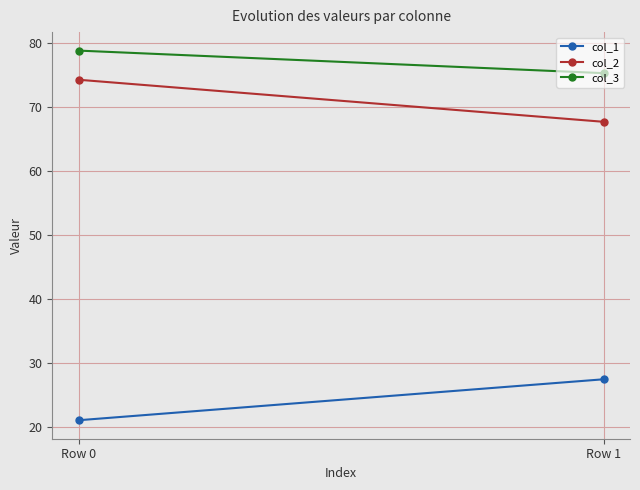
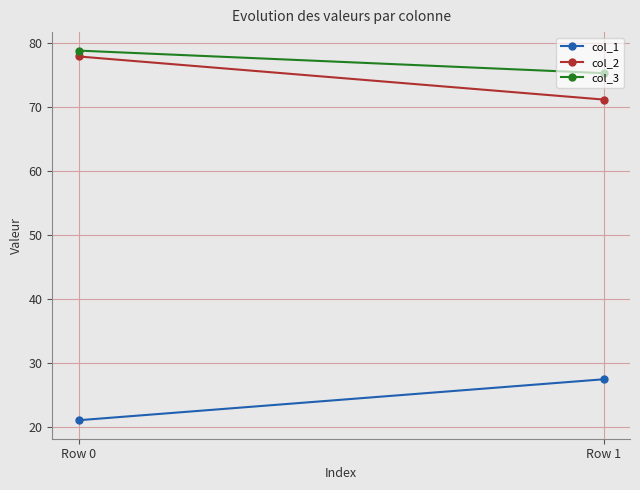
col_2, Row 0: 74 -> 78
col_2, Row 1: 68 -> 71
